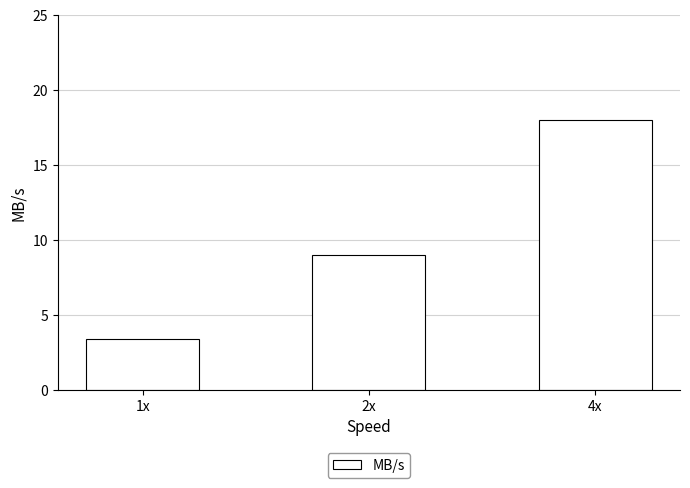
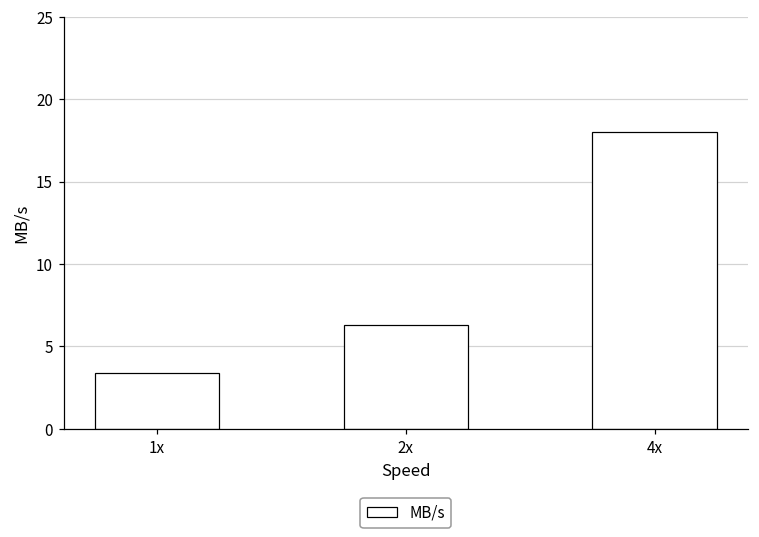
2x: 9.0 -> 6.3
